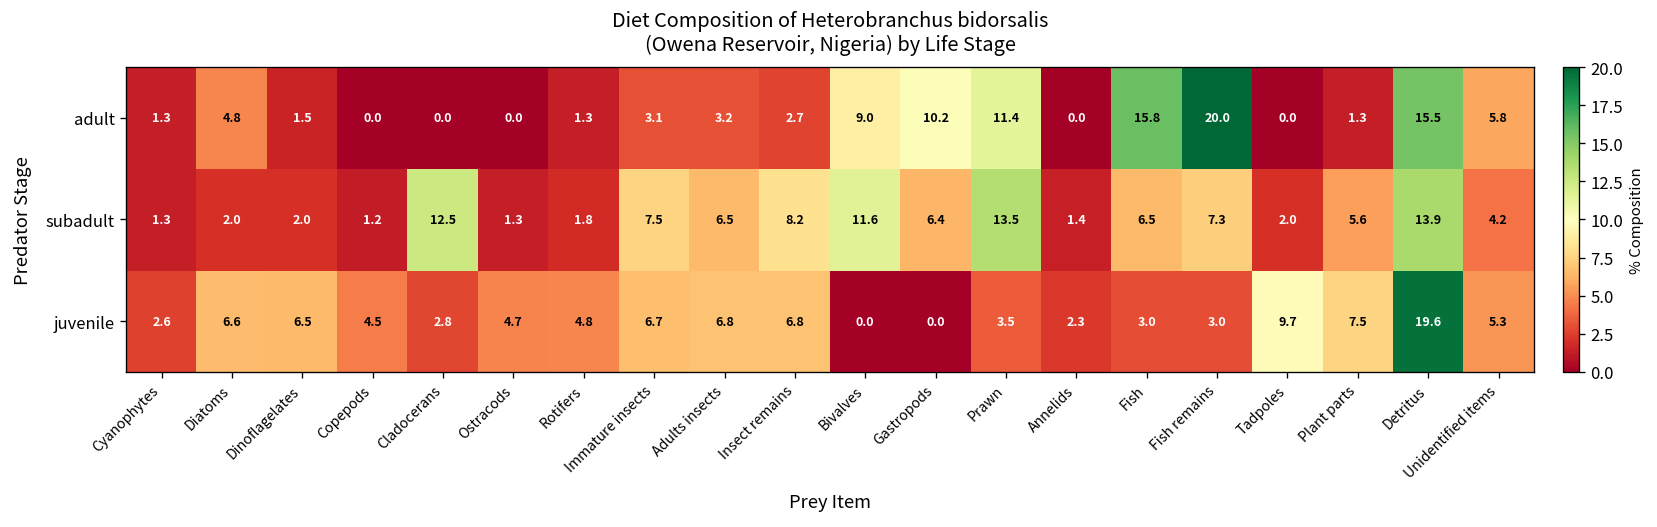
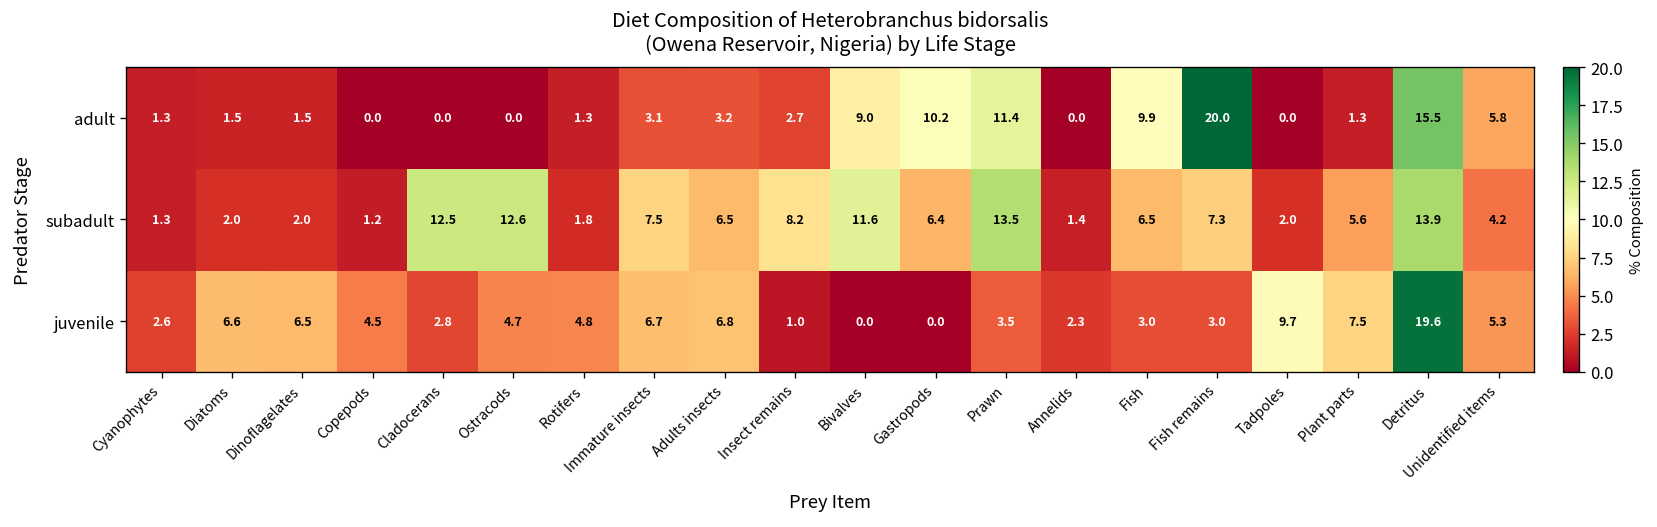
adult, Diatoms: 4.8 -> 1.5
adult, Fish: 15.8 -> 9.9
subadult, Ostracods: 1.3 -> 12.6
juvenile, Insect remains: 6.8 -> 1.0
